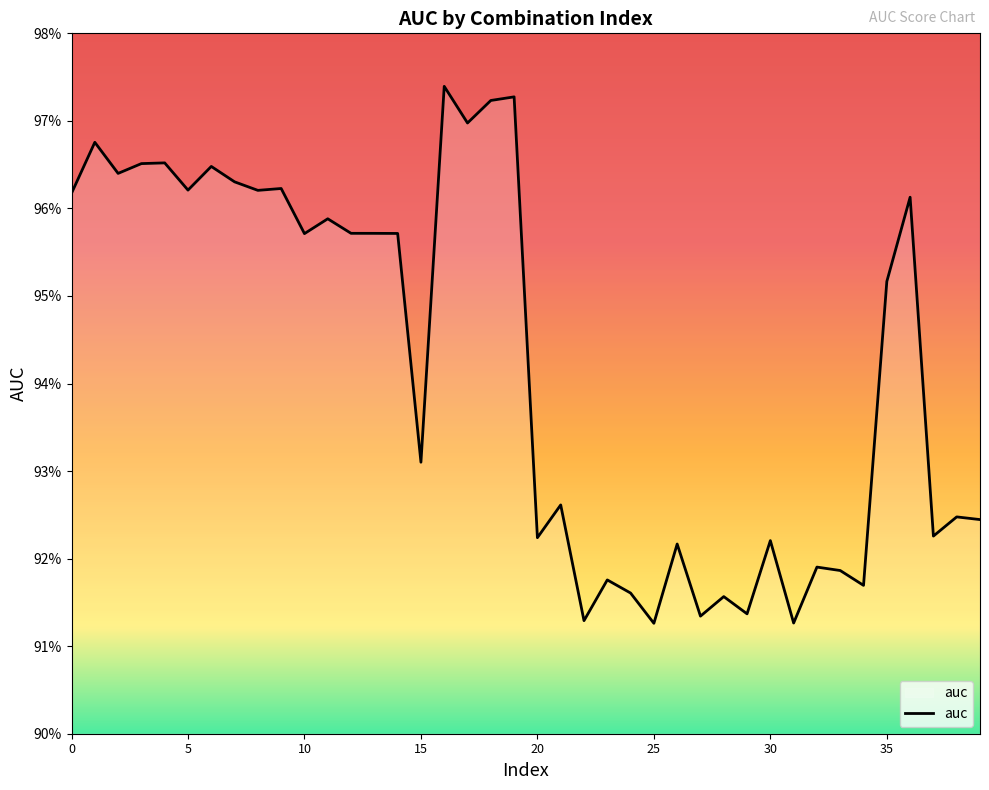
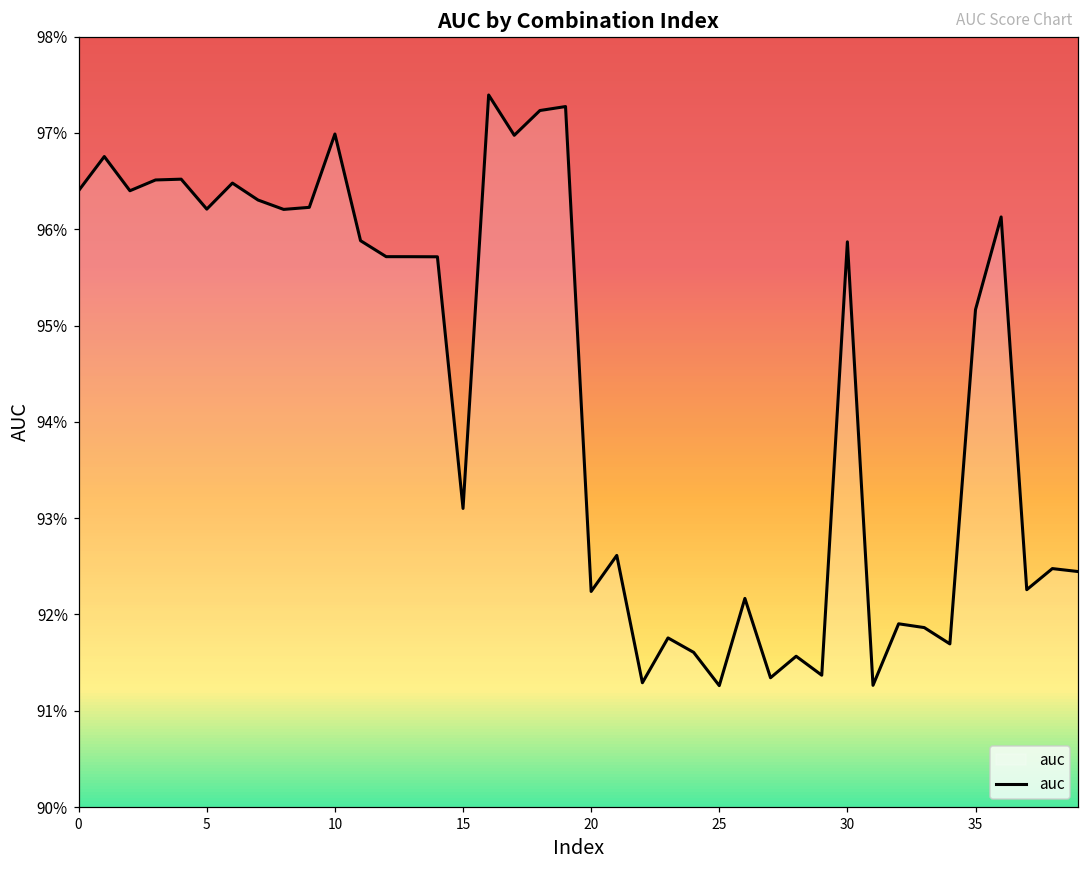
0: 96.2% -> 96.4%
10: 95.7% -> 97.0%
30: 92.2% -> 95.9%
